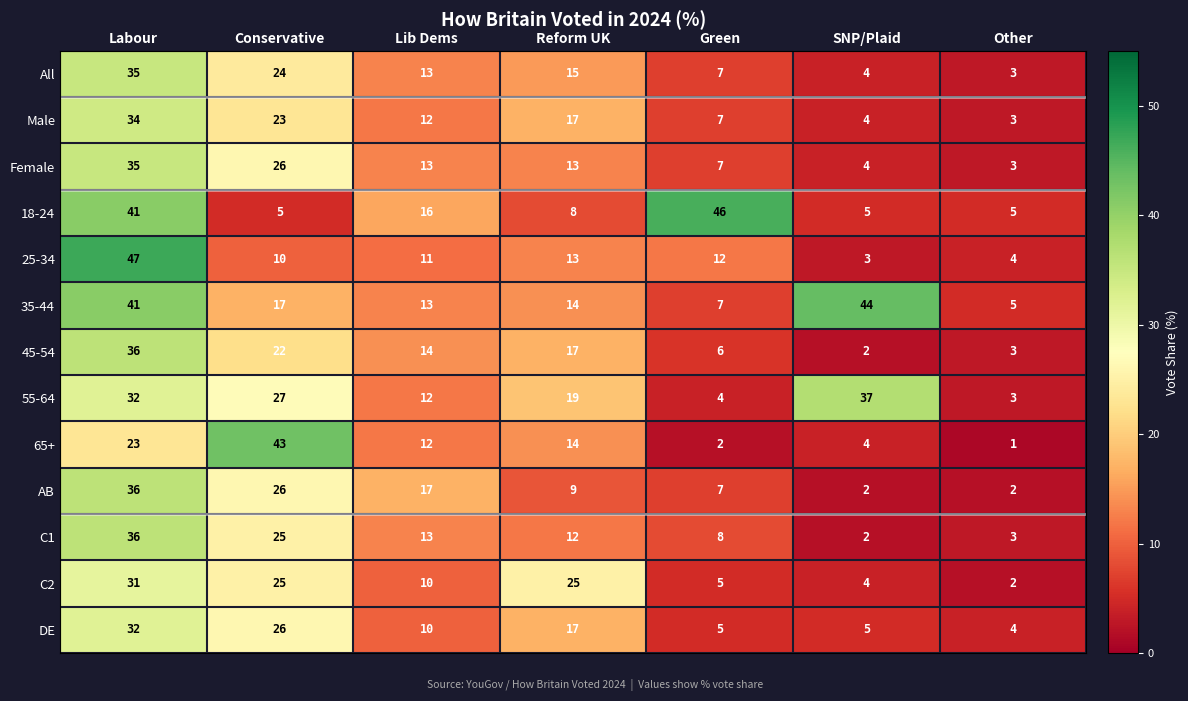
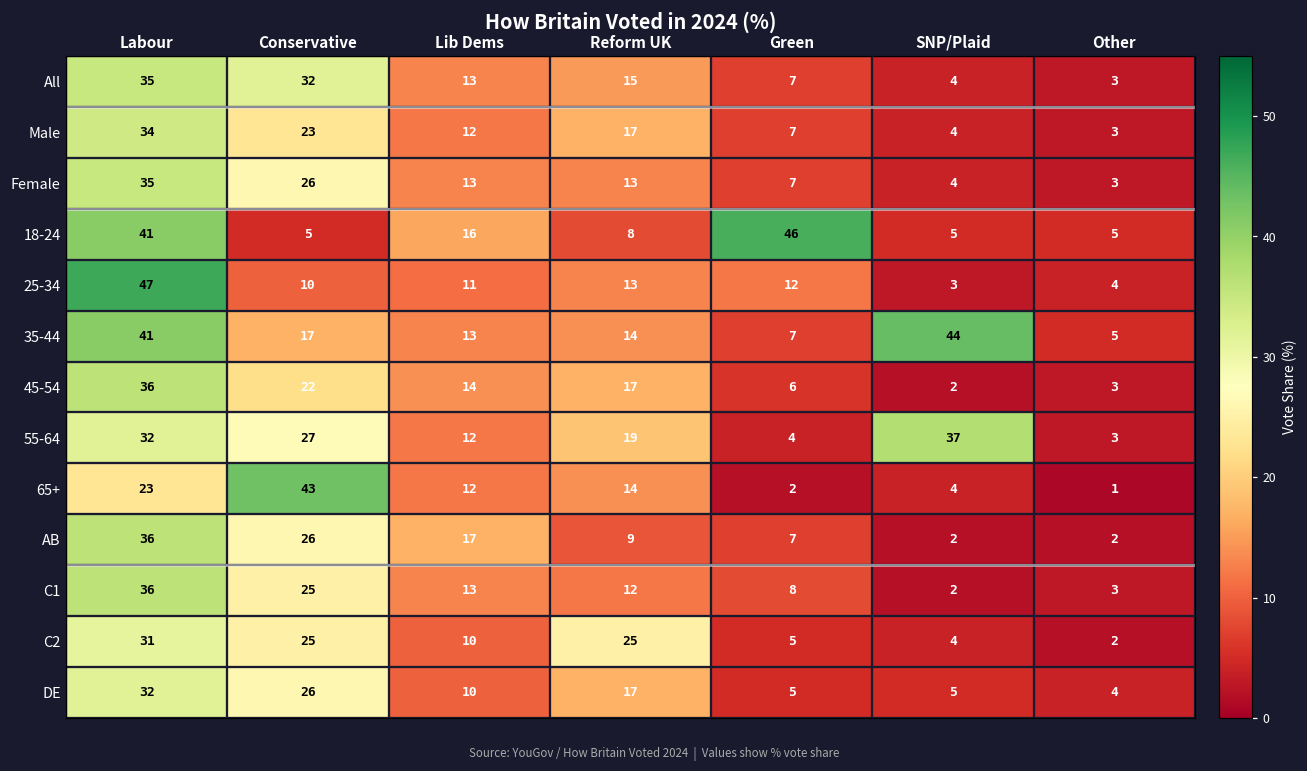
All, Conservative: 24 -> 32
